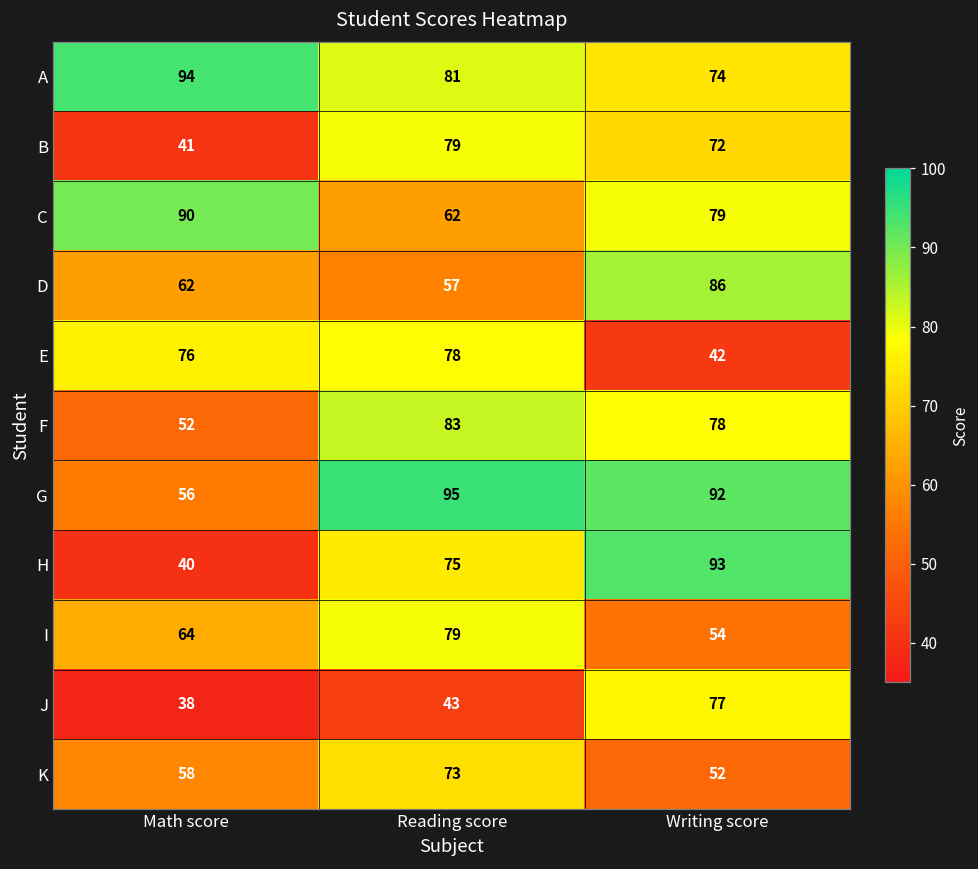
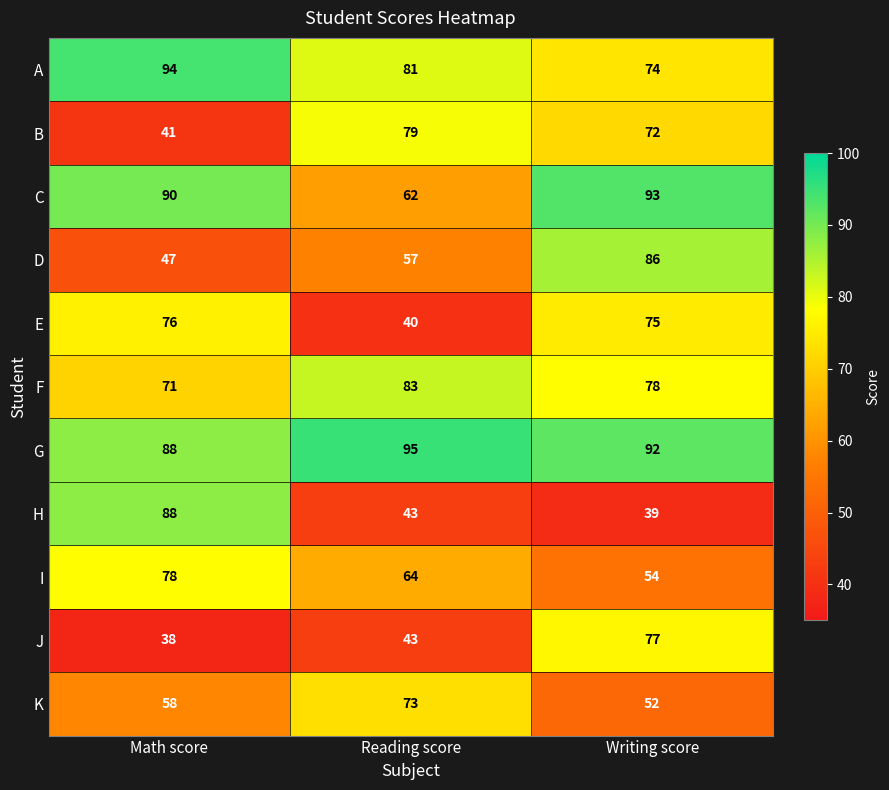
C, Writing score: 79 -> 93
D, Math score: 62 -> 47
E, Reading score: 78 -> 40
E, Writing score: 42 -> 75
F, Math score: 52 -> 71
G, Math score: 56 -> 88
H, Math score: 40 -> 88
H, Reading score: 75 -> 43
H, Writing score: 93 -> 39
I, Math score: 64 -> 78
I, Reading score: 79 -> 64
